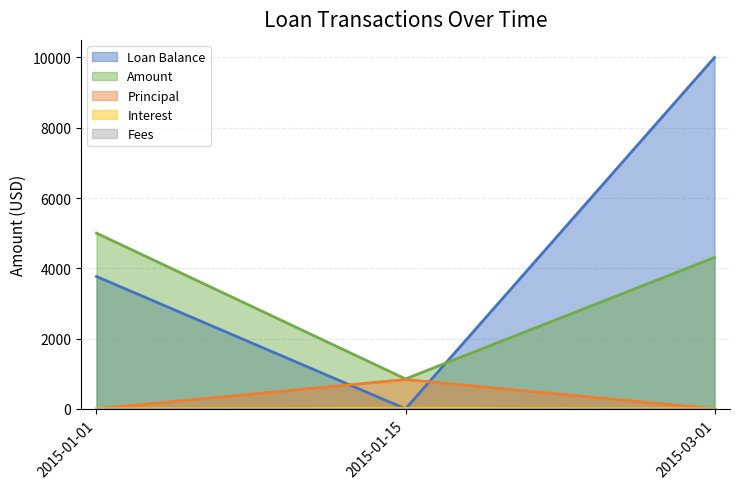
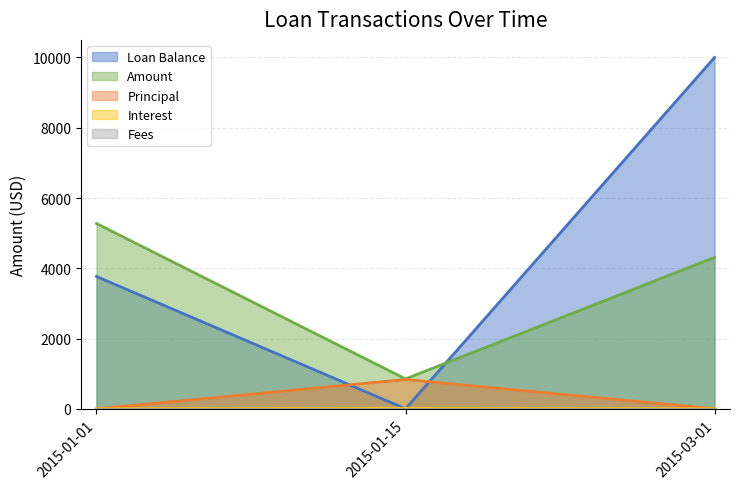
Amount, 2015-01-01: 5000 -> 5300
